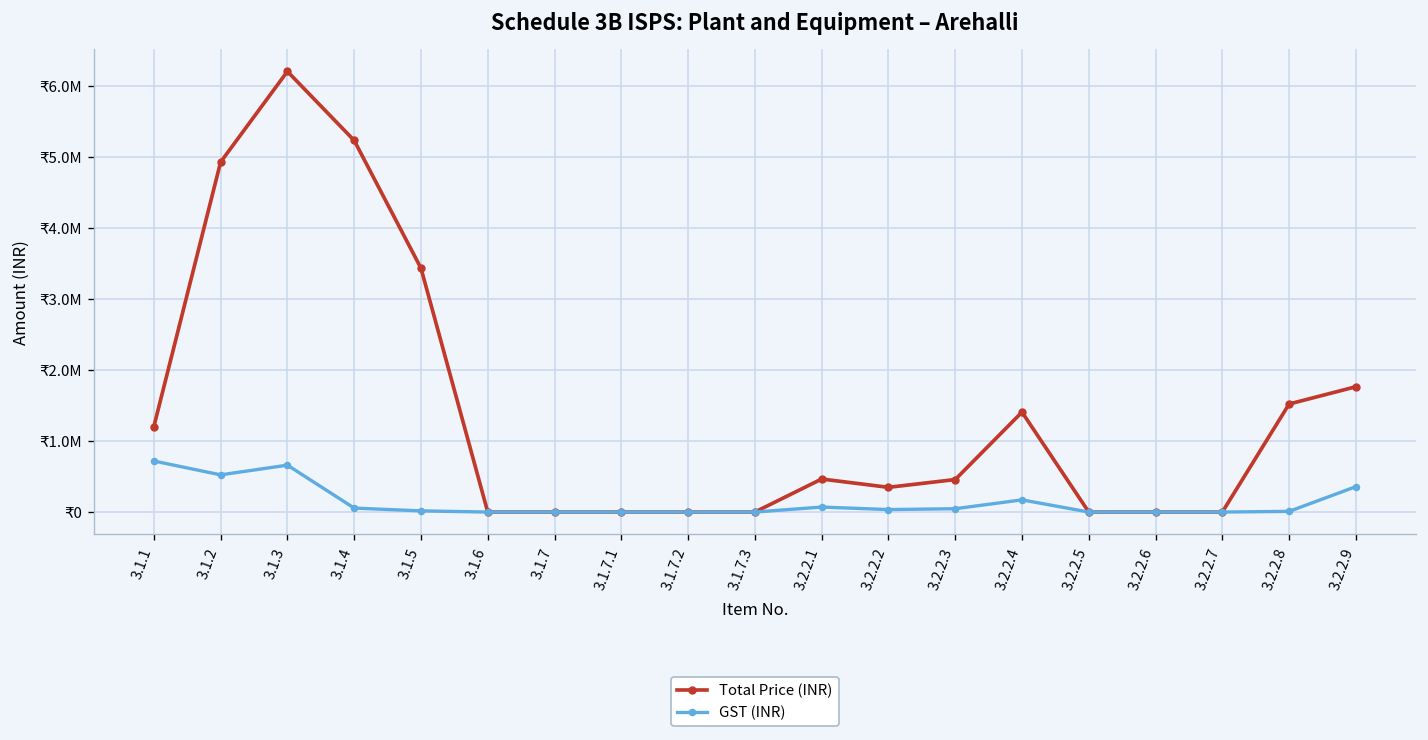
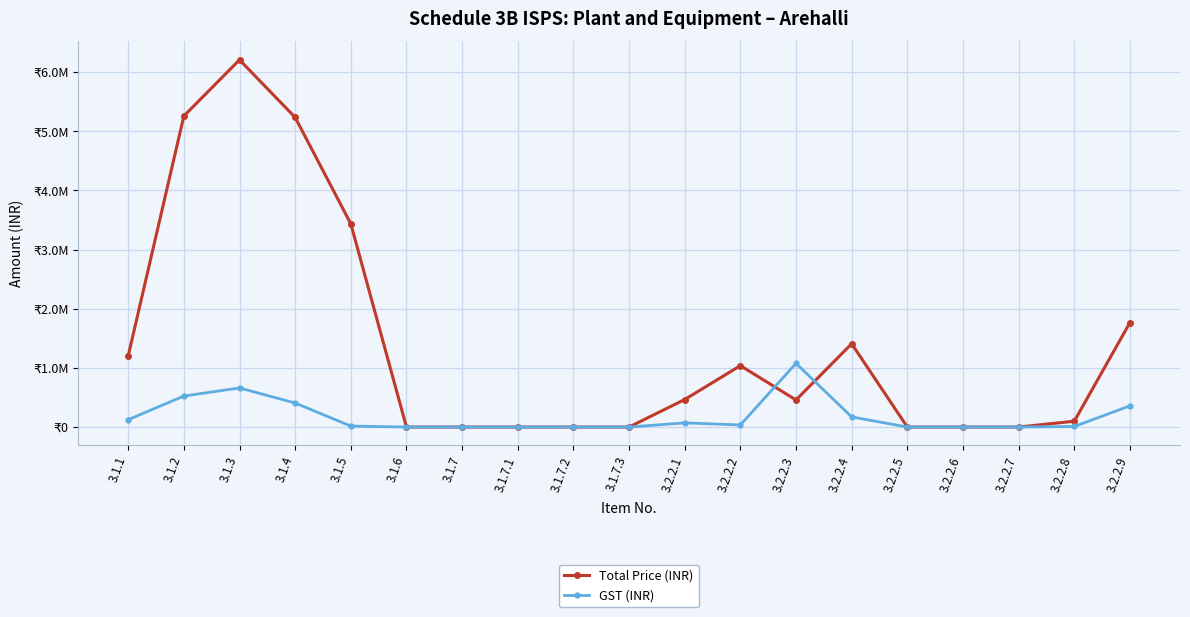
GST (INR), 3.1.1: ₹700000 -> ₹100000
Total Price (INR), 3.1.2: ₹4900000 -> ₹5300000
GST (INR), 3.1.4: ₹100000 -> ₹400000
Total Price (INR), 3.2.2.2: ₹300000 -> ₹1000000
GST (INR), 3.2.2.3: ₹0 -> ₹1100000
Total Price (INR), 3.2.2.8: ₹1500000 -> ₹100000
